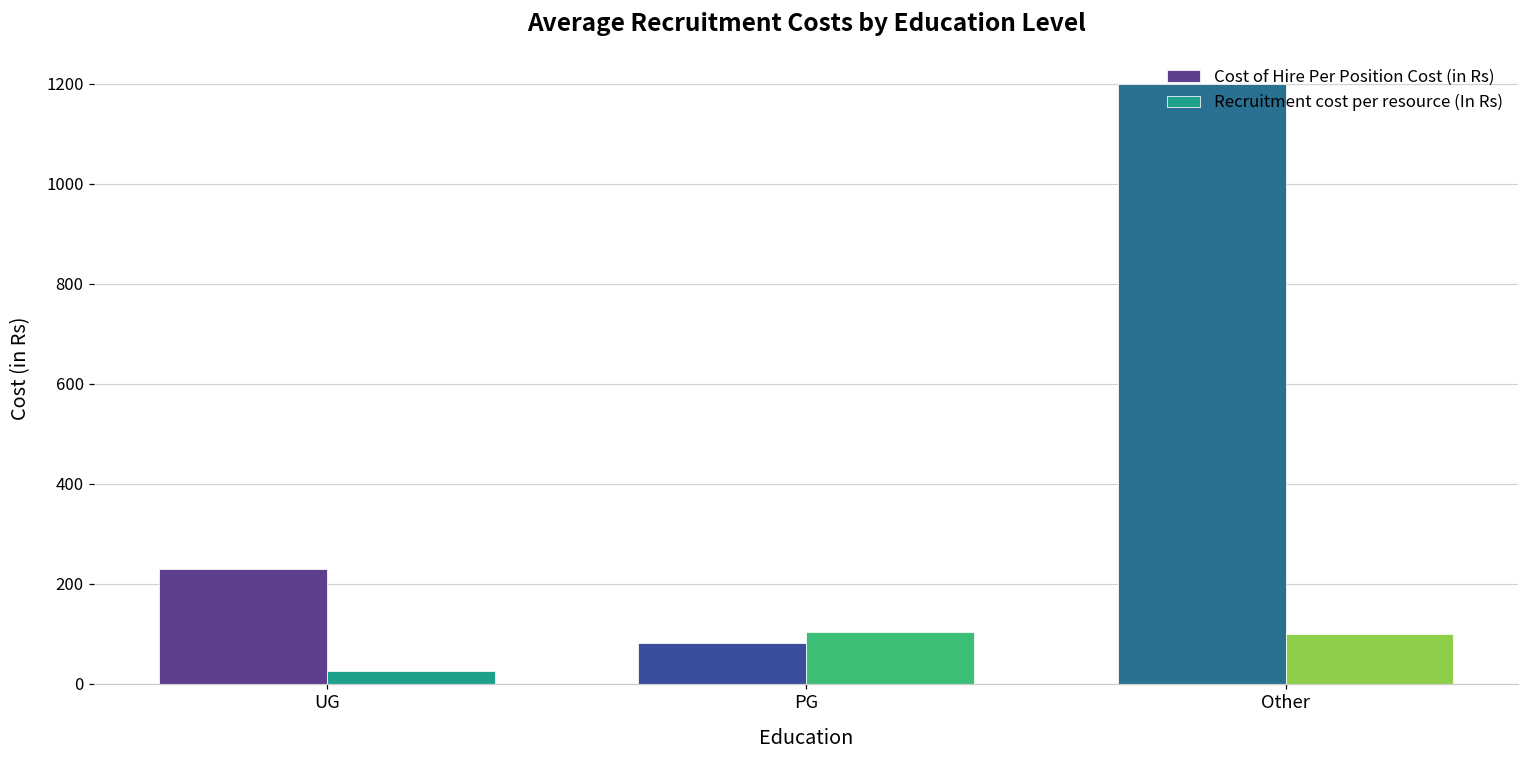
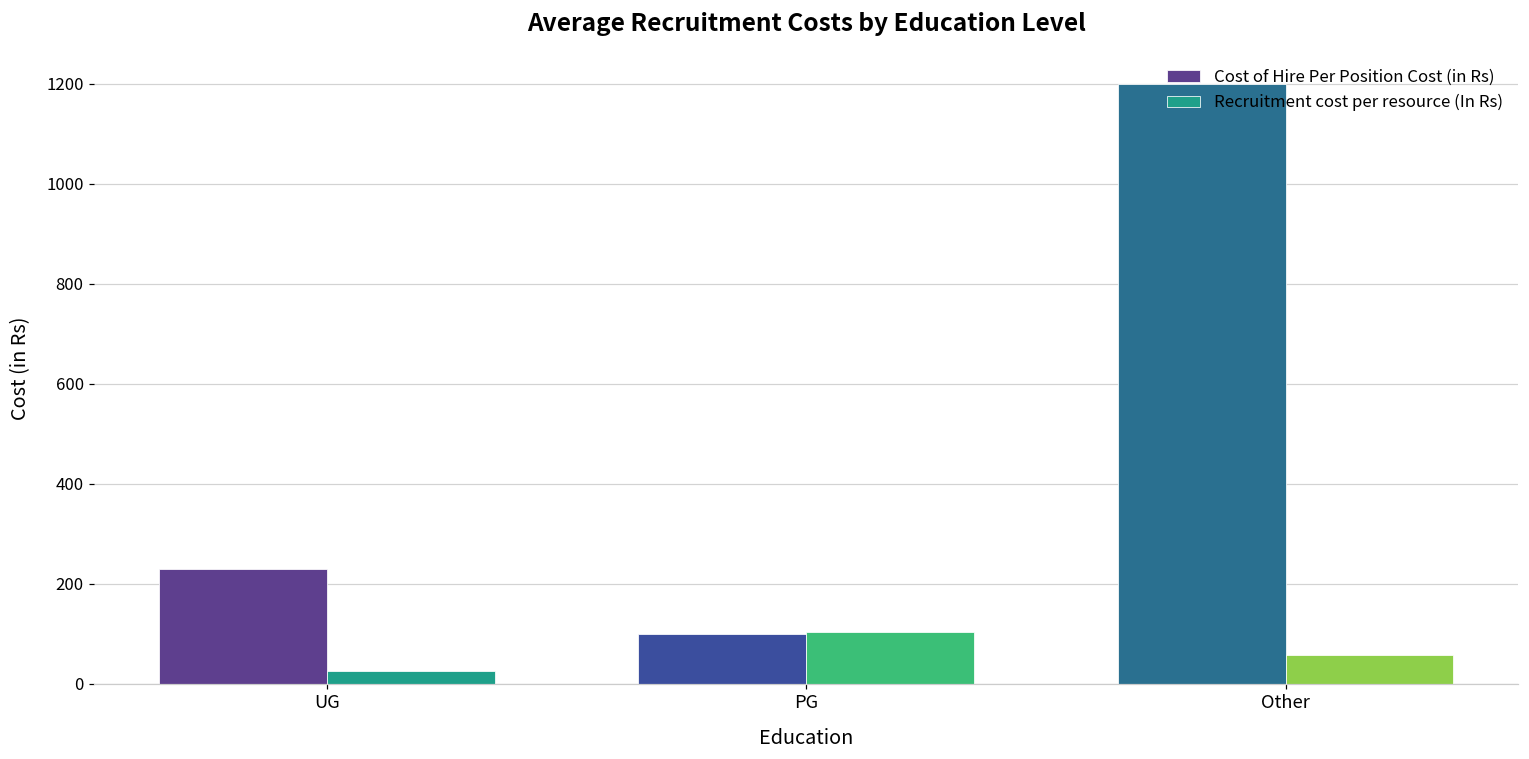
Cost of Hire Per Position Cost (in Rs), PG: 80 -> 100
Recruitment cost per resource (In Rs), Other: 100 -> 60
